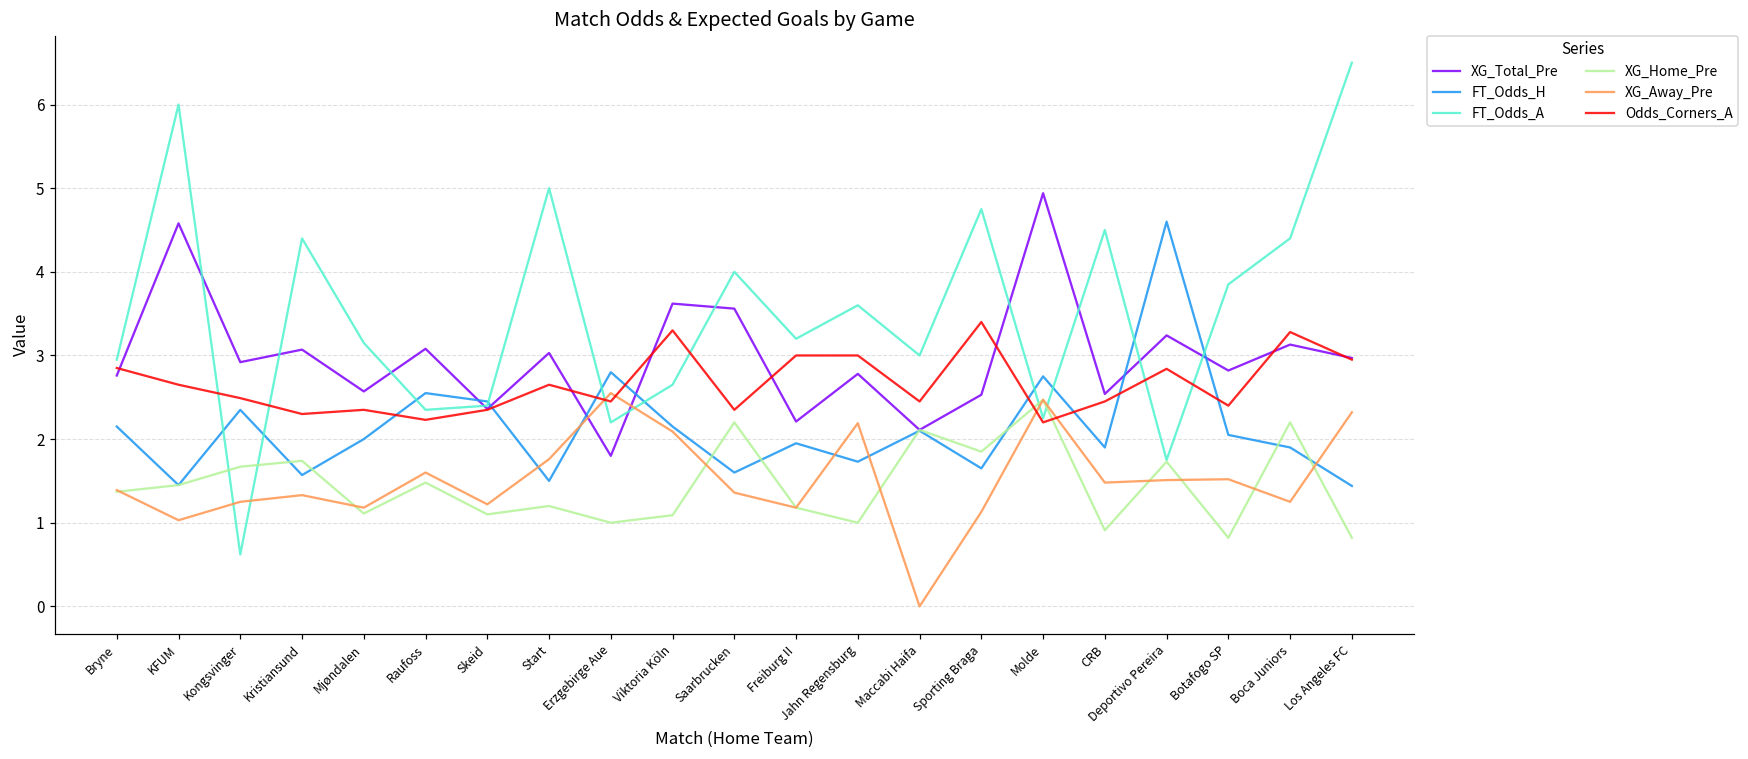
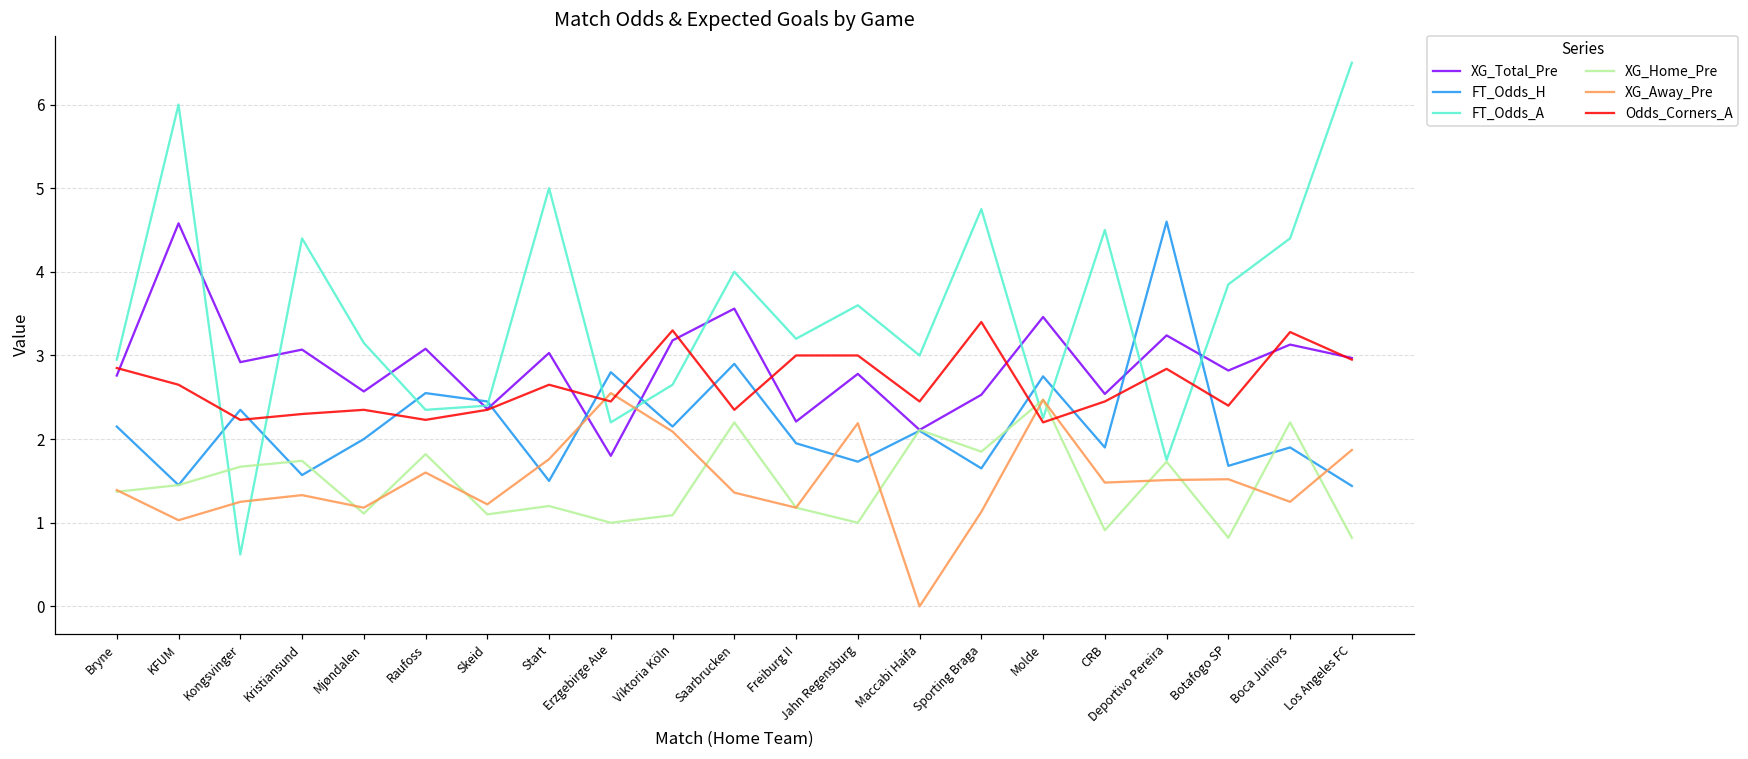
Odds_Corners_A, Kongsvinger: 2.5 -> 2.2
XG_Home_Pre, Raufoss: 1.5 -> 1.8
XG_Total_Pre, Viktoria Köln: 3.6 -> 3.2
FT_Odds_H, Saarbrucken: 1.6 -> 2.9
XG_Total_Pre, Molde: 4.9 -> 3.5
FT_Odds_H, Botafogo SP: 2.1 -> 1.7
XG_Away_Pre, Los Angeles FC: 2.3 -> 1.9
